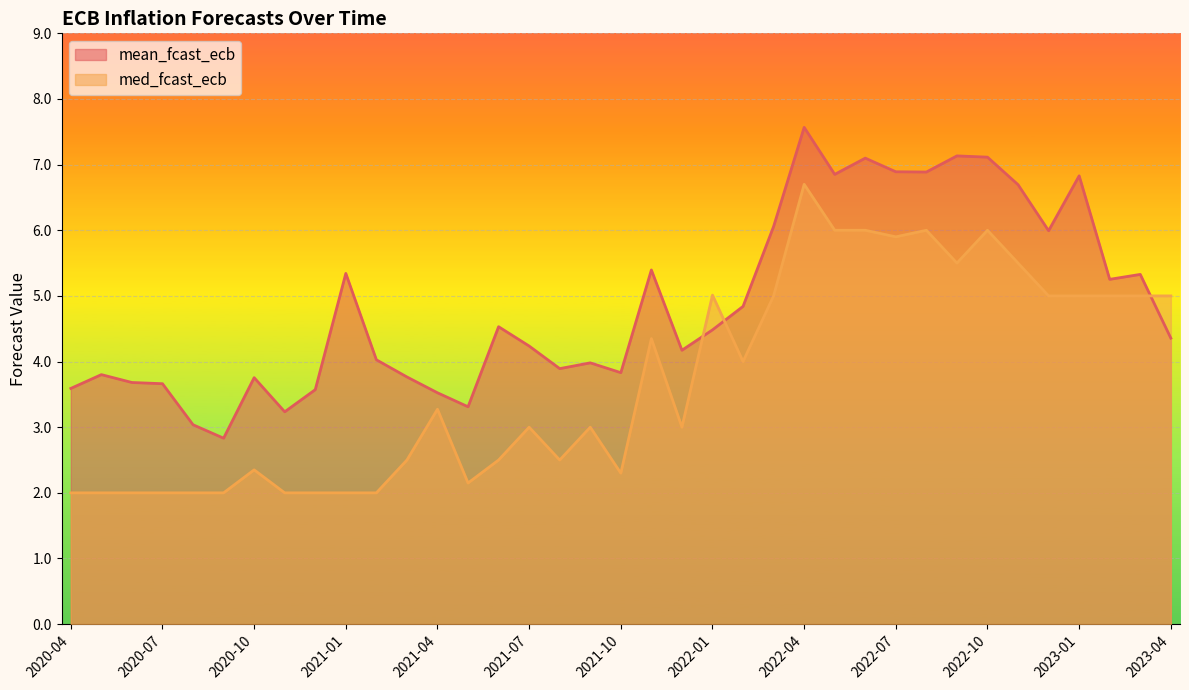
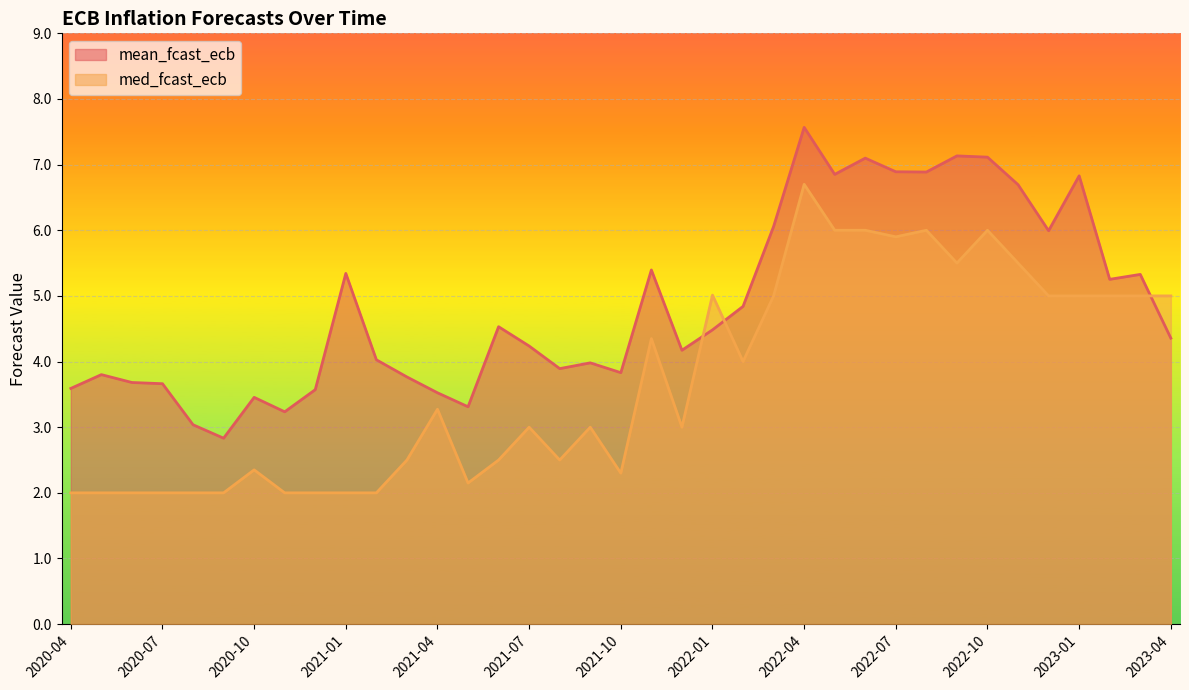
mean_fcast_ecb, 2020-10: 3.8 -> 3.5
